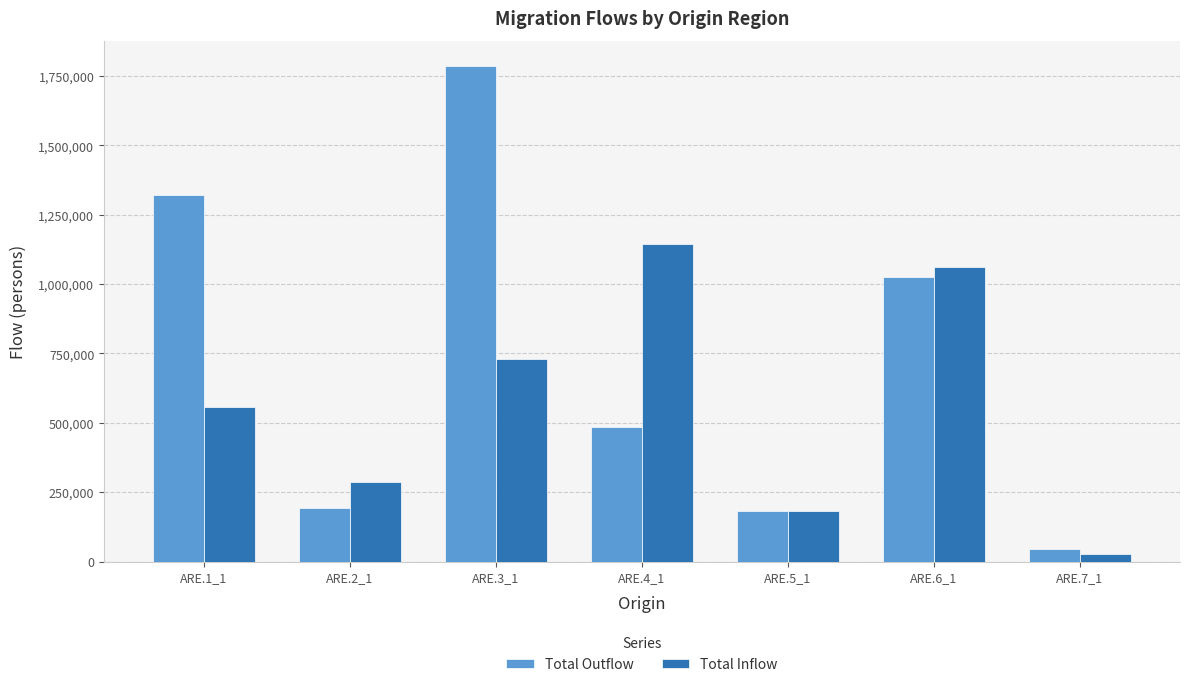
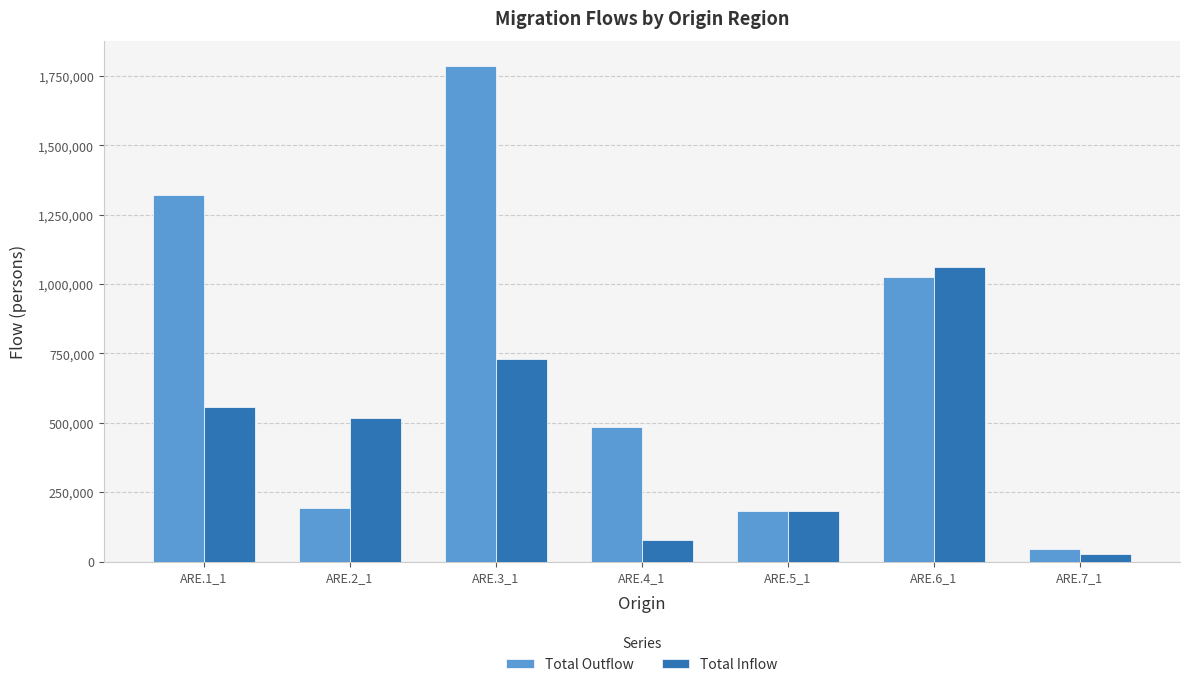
Total Inflow, ARE.2_1: 280,000 -> 520,000
Total Inflow, ARE.4_1: 1,140,000 -> 80,000
